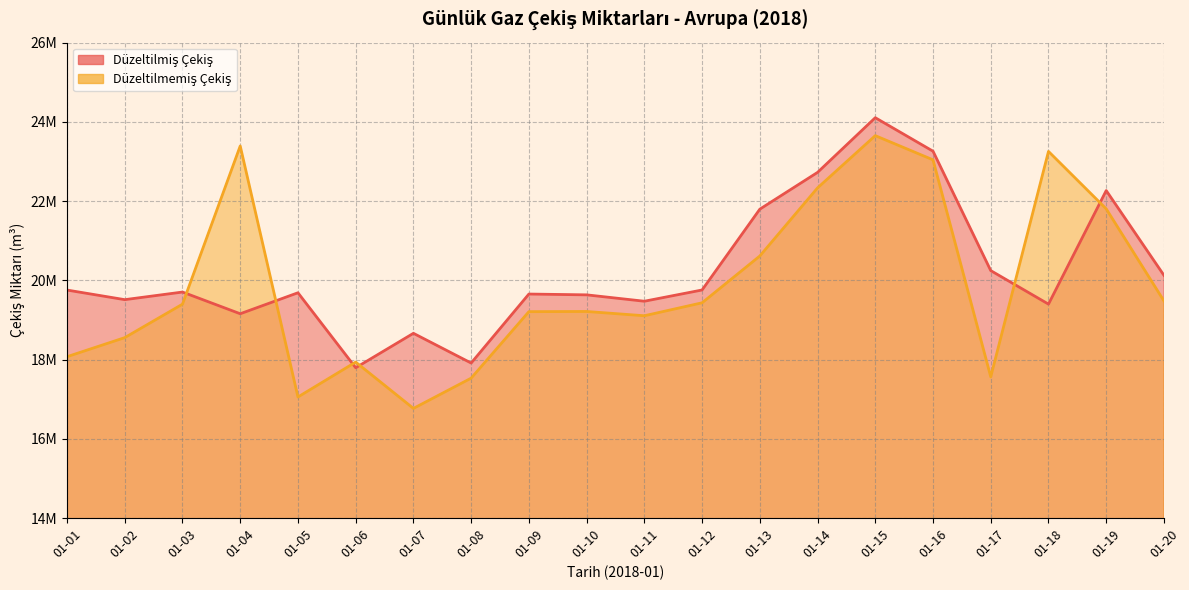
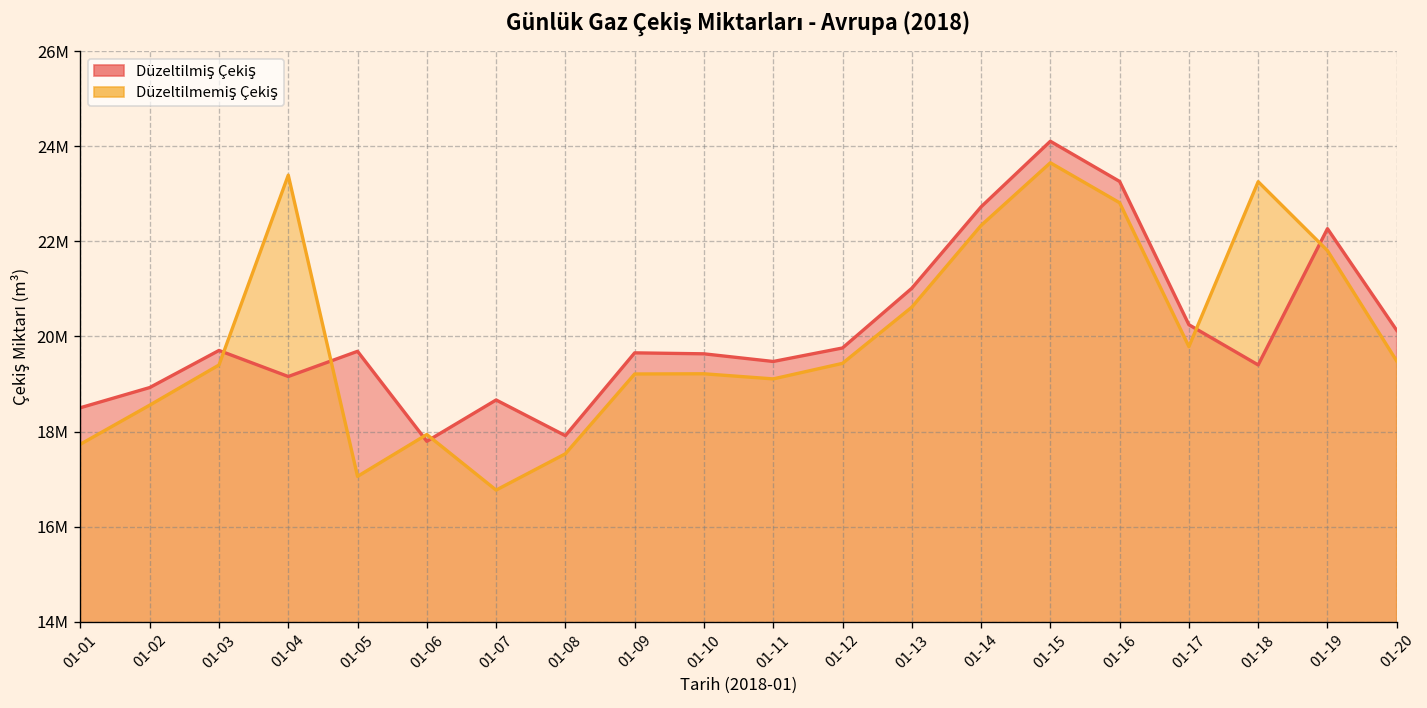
Düzeltilmiş Çekiş, 01-01: 19800000 -> 18500000
Düzeltilmemiş Çekiş, 01-01: 18100000 -> 17700000
Düzeltilmiş Çekiş, 01-02: 19500000 -> 18900000
Düzeltilmiş Çekiş, 01-13: 21800000 -> 21000000
Düzeltilmemiş Çekiş, 01-16: 23000000 -> 22800000
Düzeltilmemiş Çekiş, 01-17: 17600000 -> 19800000
